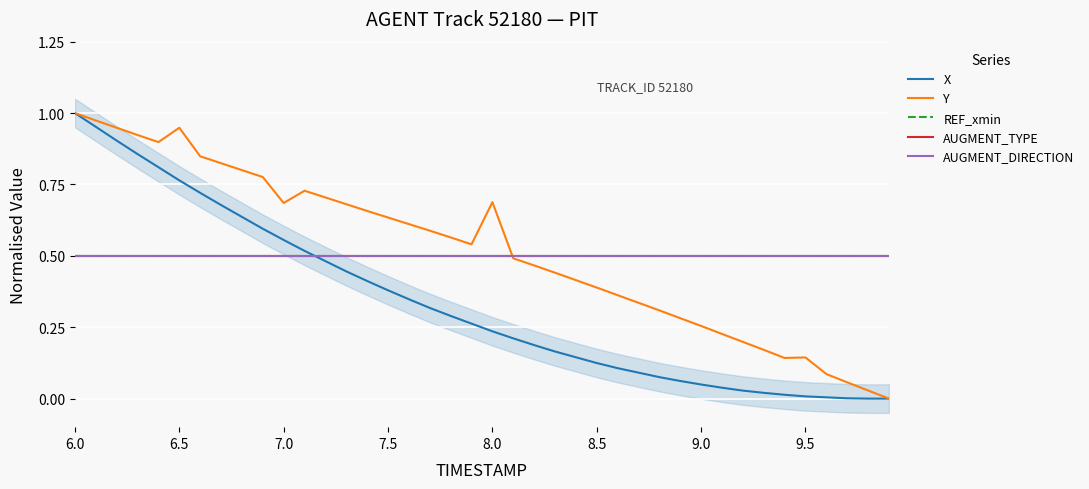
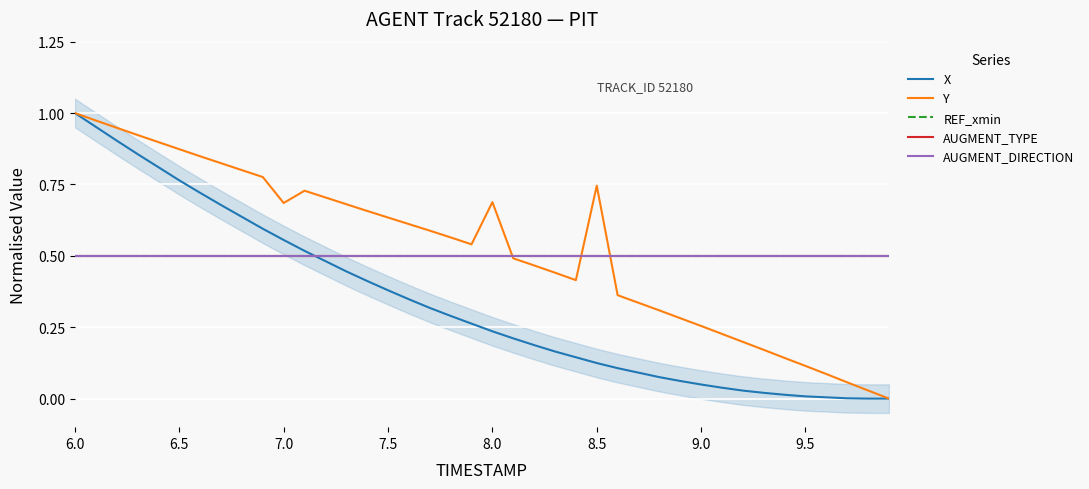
Y, 6.5: 0.95 -> 0.87
Y, 8.5: 0.39 -> 0.75
Y, 9.5: 0.14 -> 0.11
